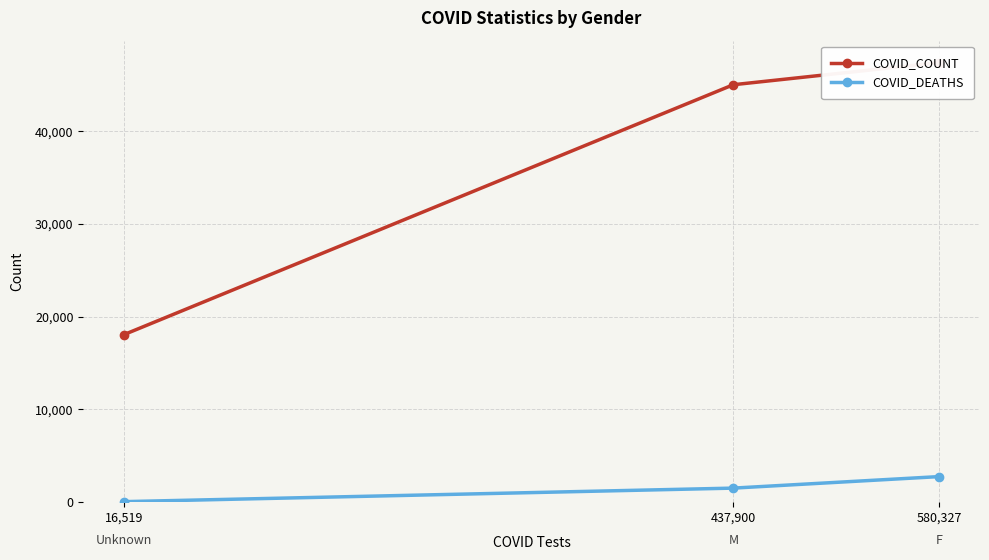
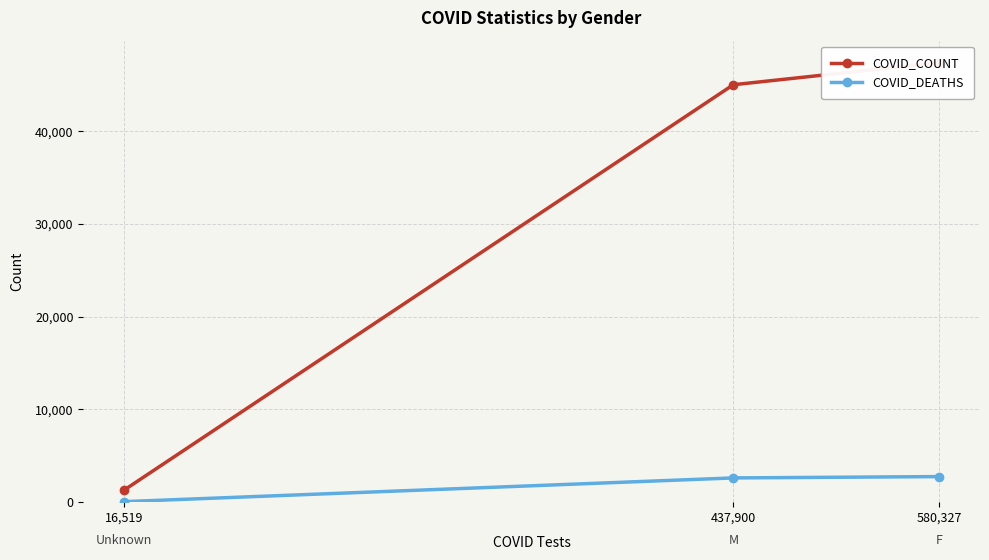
COVID_COUNT, 16,519: 18,000 -> 1,000
COVID_DEATHS, 437,900: 2,000 -> 3,000
